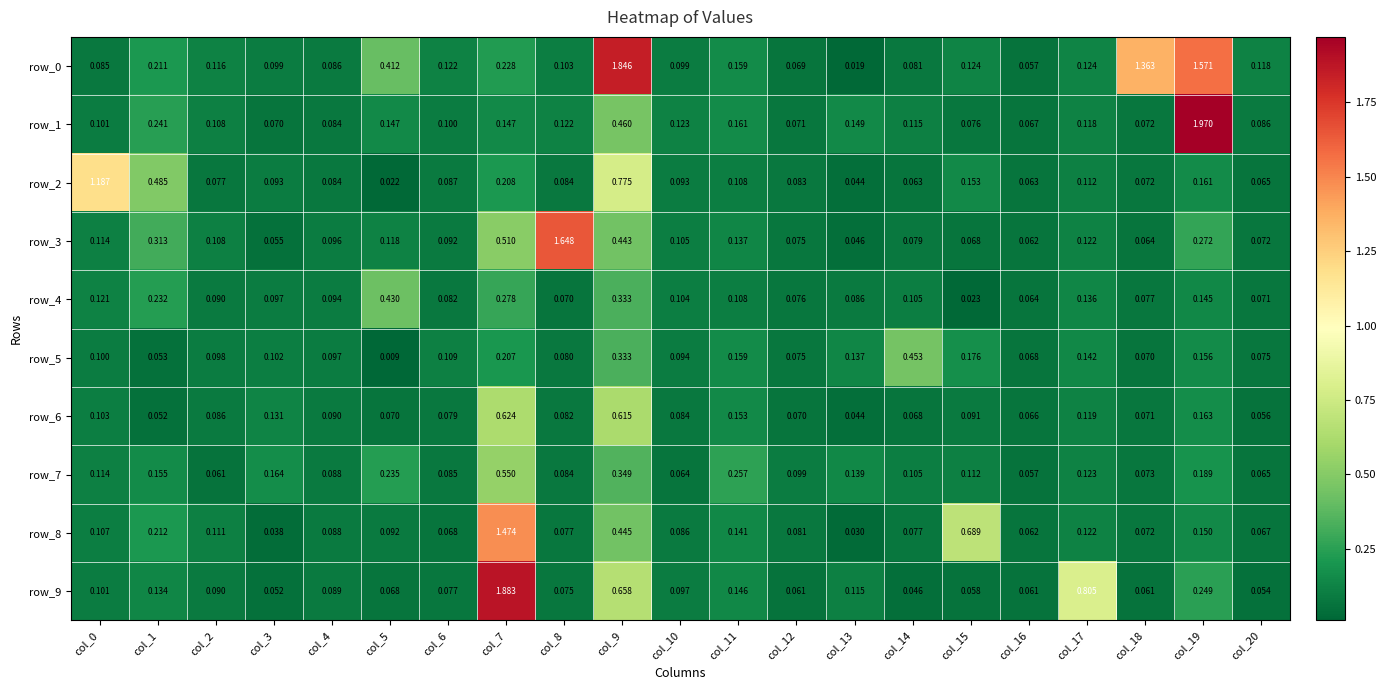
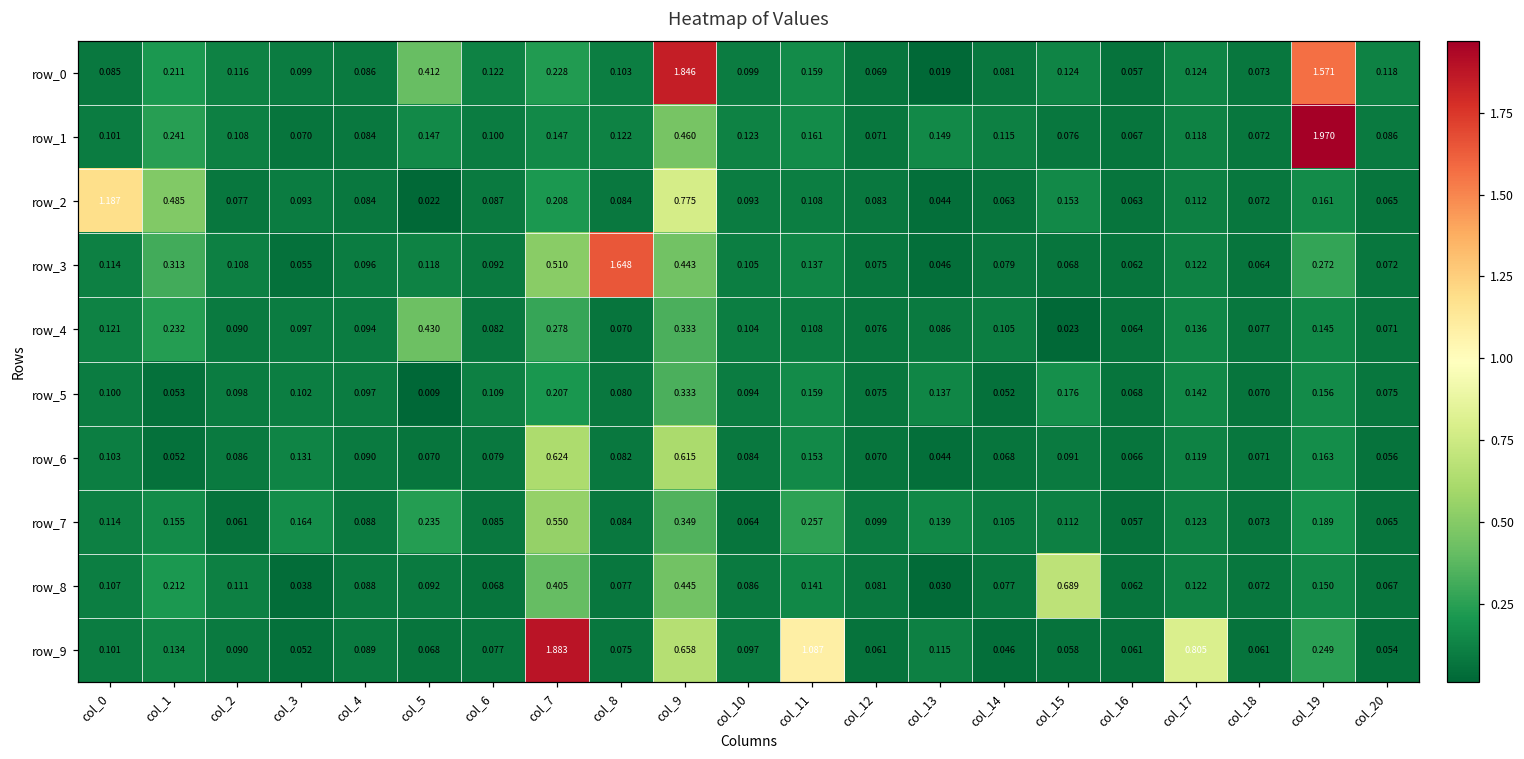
row_0, col_18: 1.363 -> 0.073
row_5, col_14: 0.453 -> 0.052
row_8, col_7: 1.474 -> 0.405
row_9, col_11: 0.146 -> 1.087
